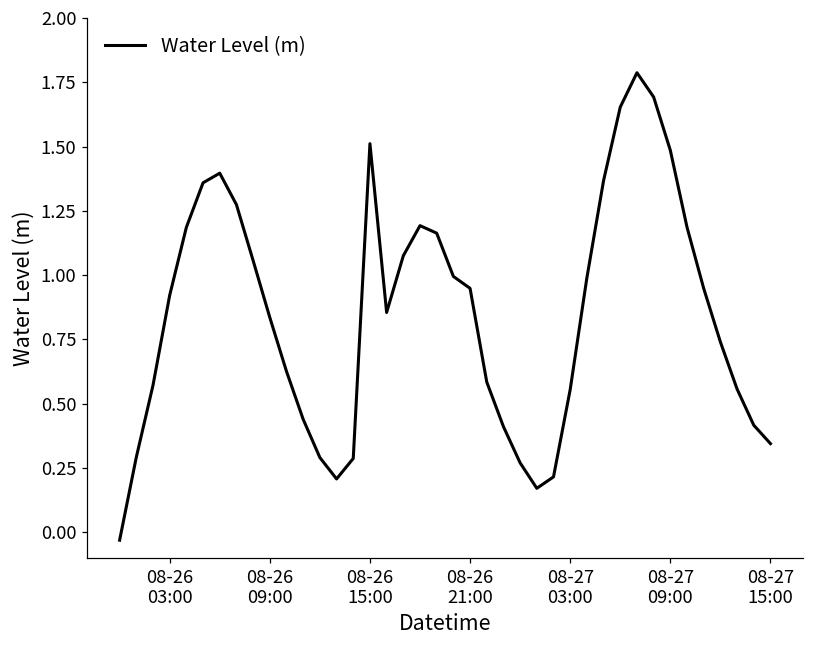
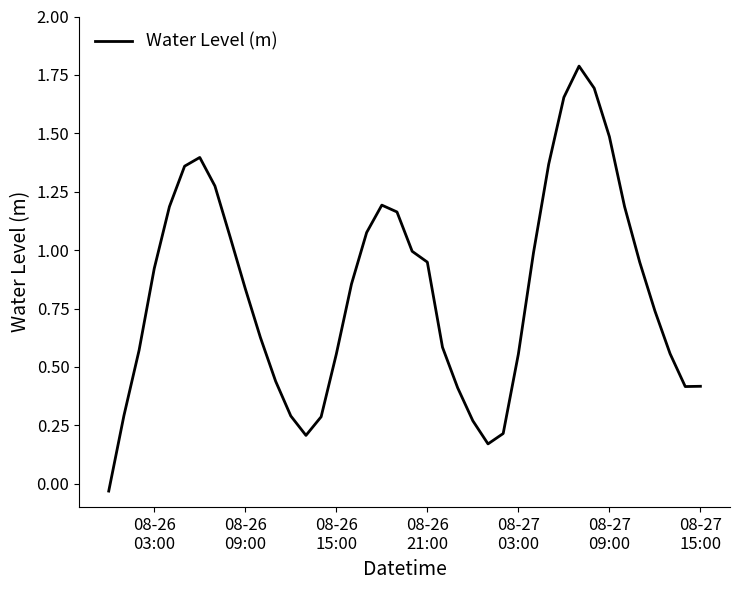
08-26 15:00: 1.51 -> 0.55
08-27 15:00: 0.34 -> 0.42
